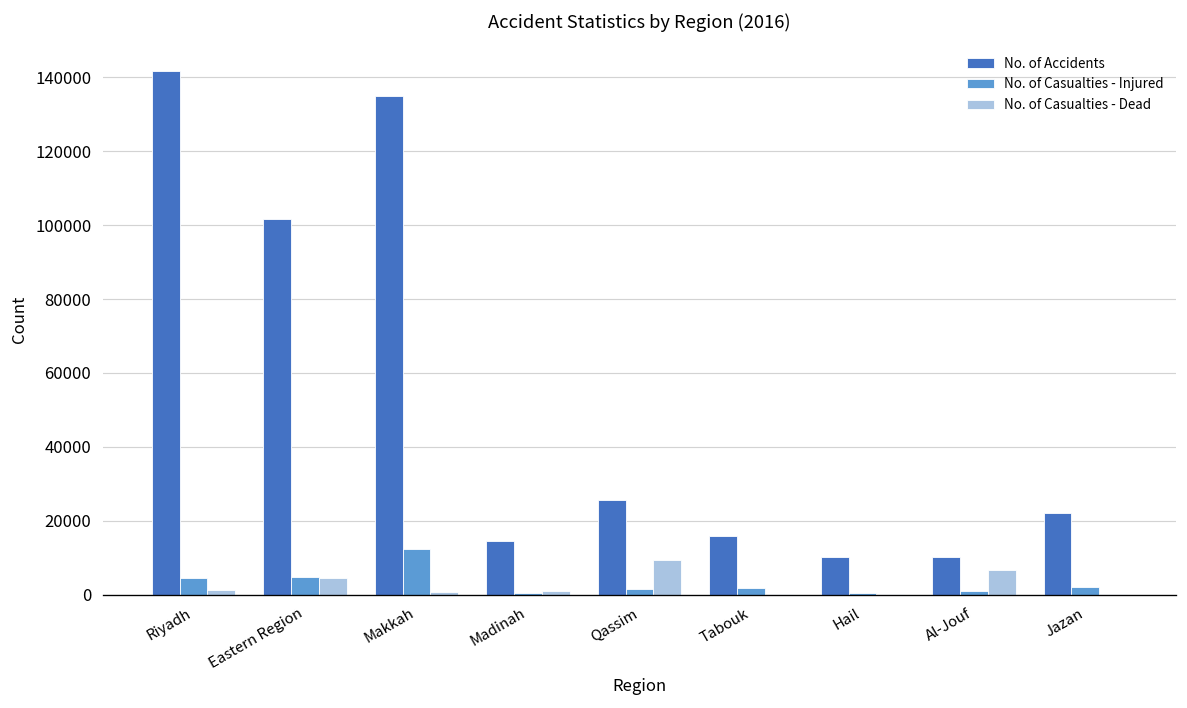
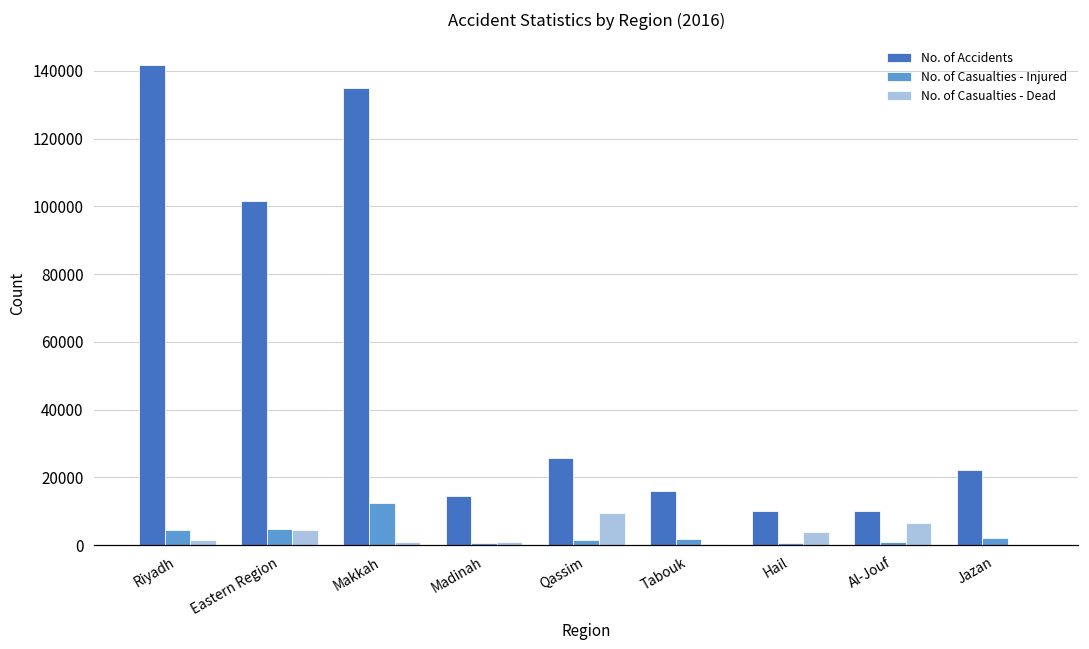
No. of Casualties - Dead, Hail: 0 -> 4000
